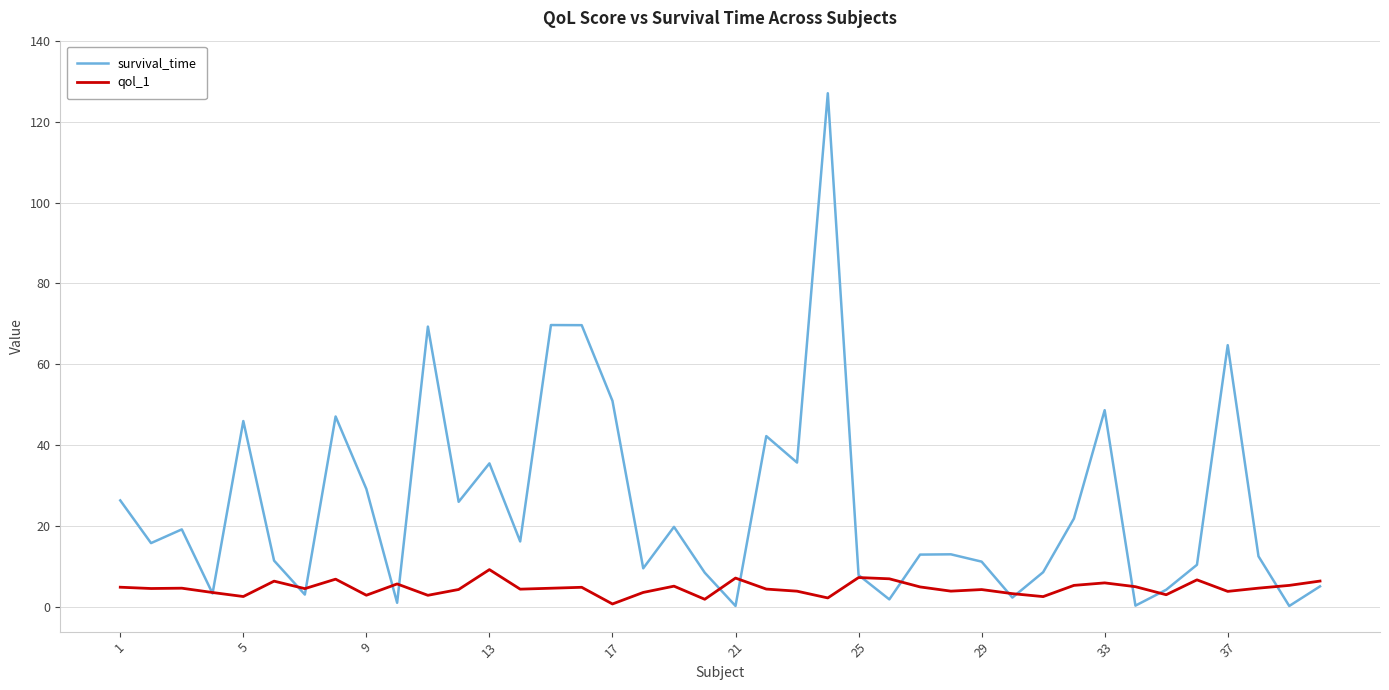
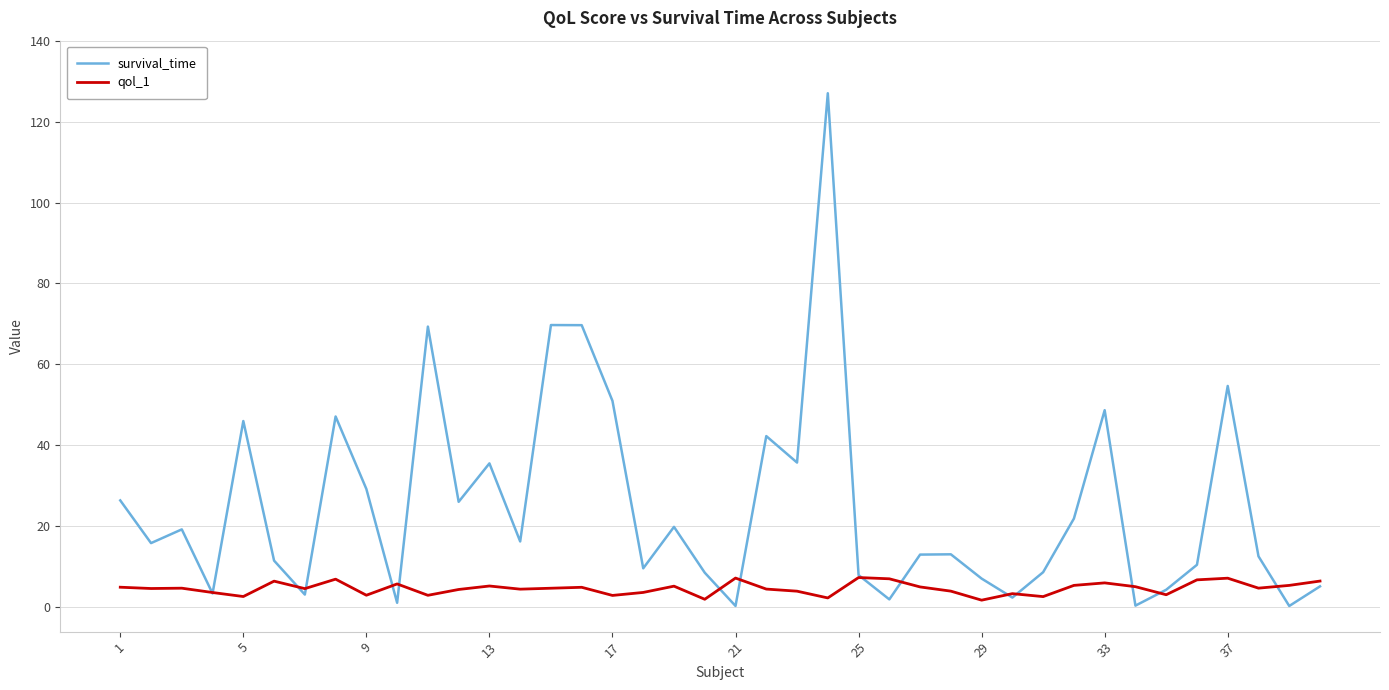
qol_1, 13: 9 -> 5
qol_1, 17: 1 -> 3
survival_time, 29: 11 -> 7
qol_1, 29: 4 -> 2
survival_time, 37: 65 -> 55
qol_1, 37: 4 -> 7
